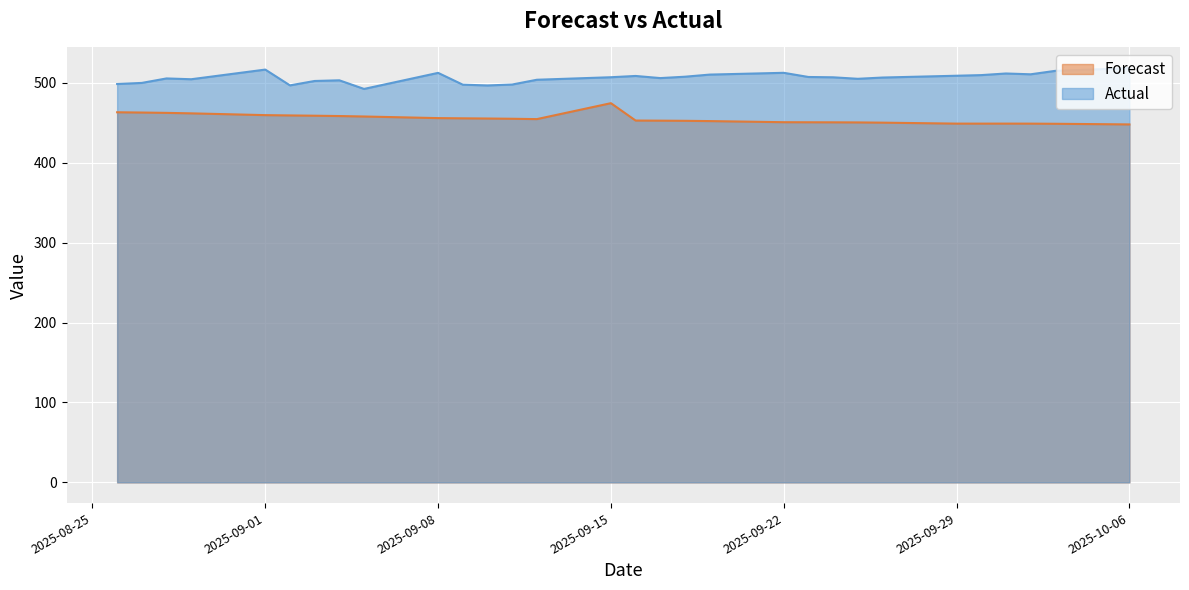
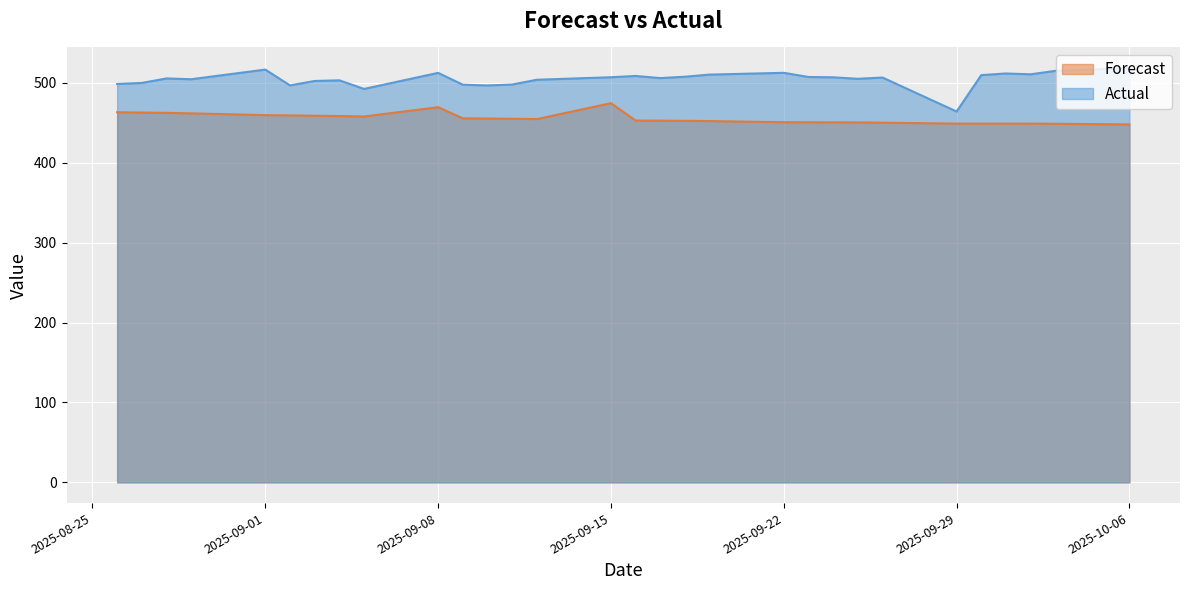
Forecast, 2025-09-08: 460 -> 470
Actual, 2025-09-29: 510 -> 460
